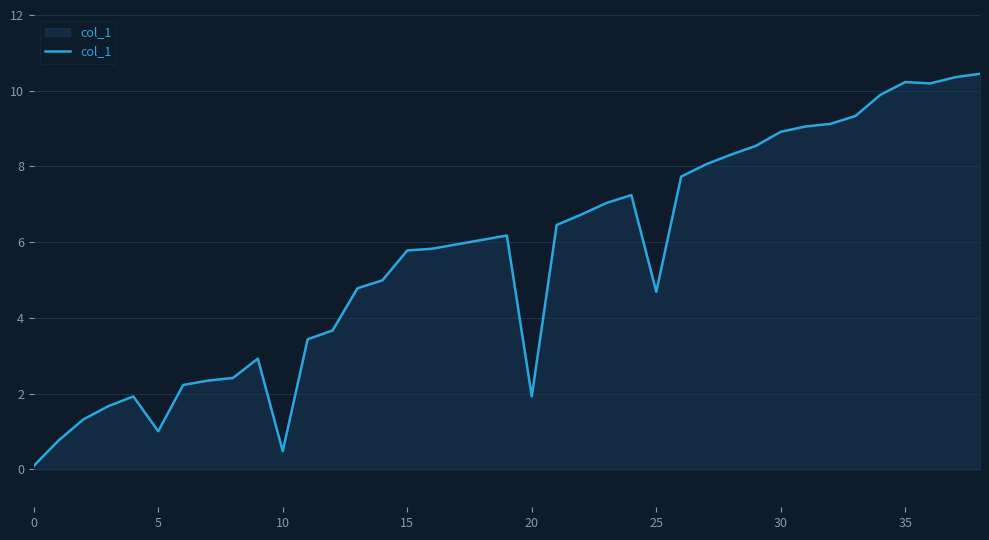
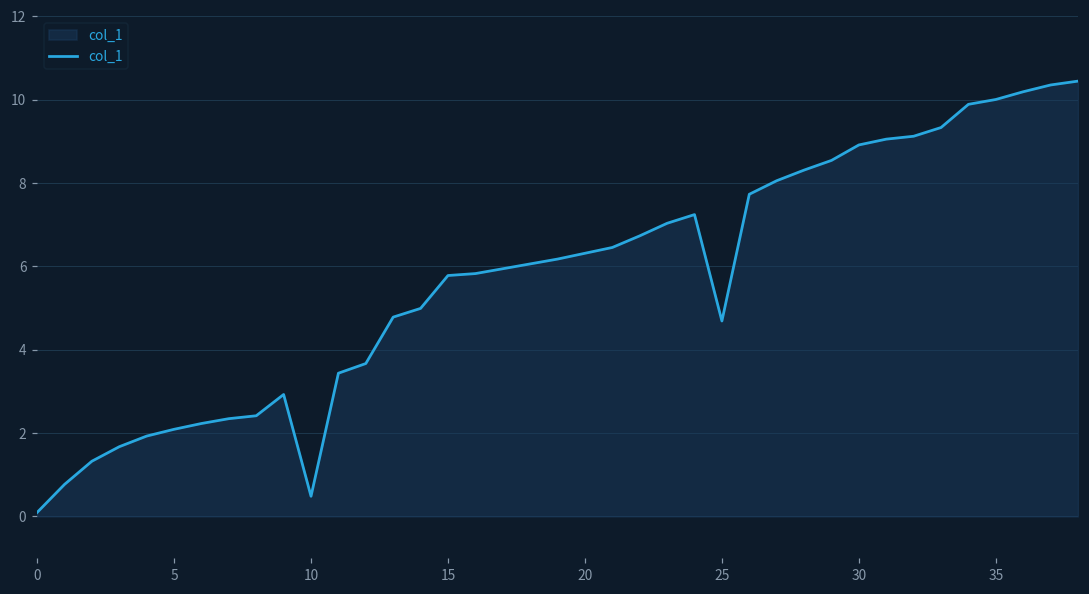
5: 1.0 -> 2.1
20: 1.9 -> 6.3
35: 10.2 -> 10.0
